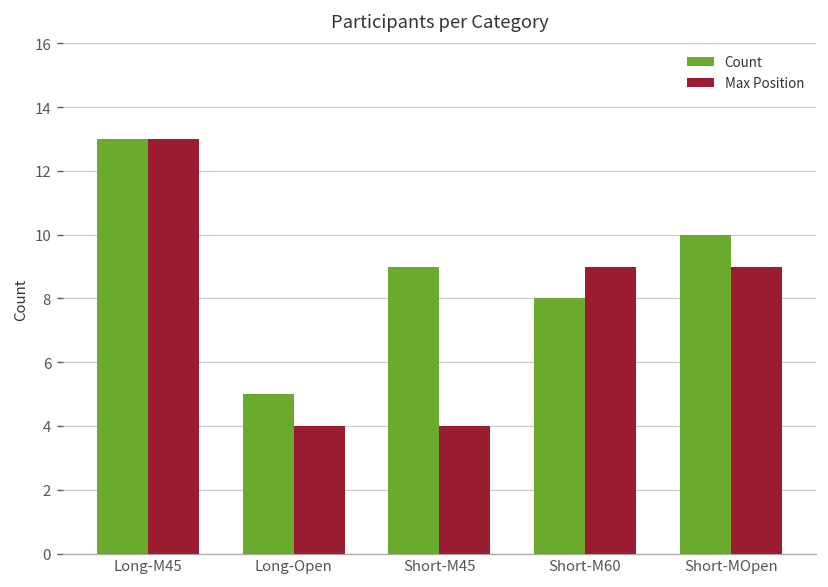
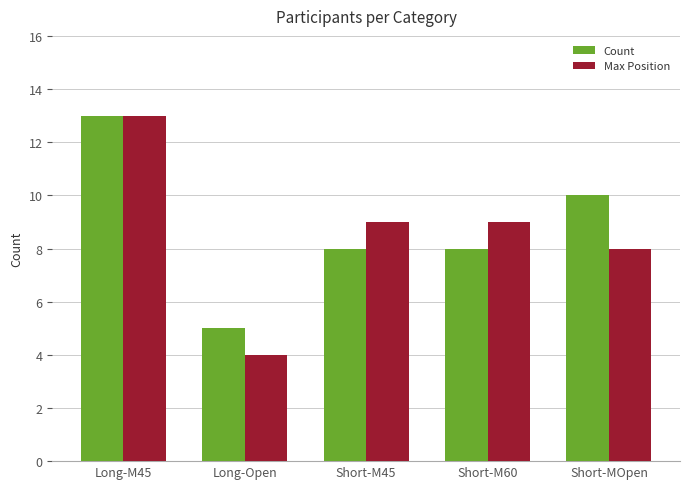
Count, Short-M45: 9 -> 8
Max Position, Short-M45: 4 -> 9
Max Position, Short-MOpen: 9 -> 8
